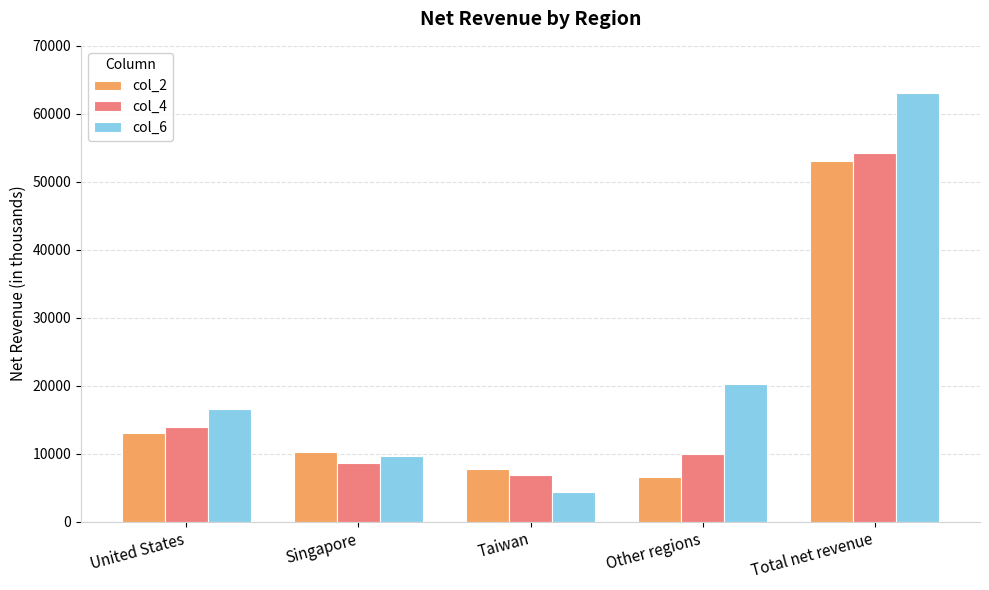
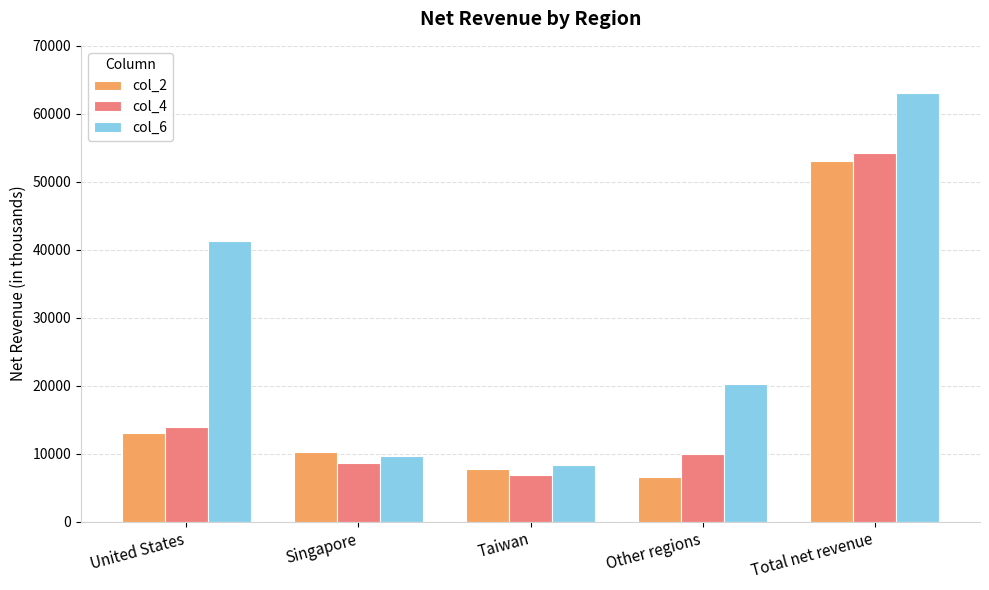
col_6, United States: 17000 -> 41000
col_6, Taiwan: 4000 -> 8000
